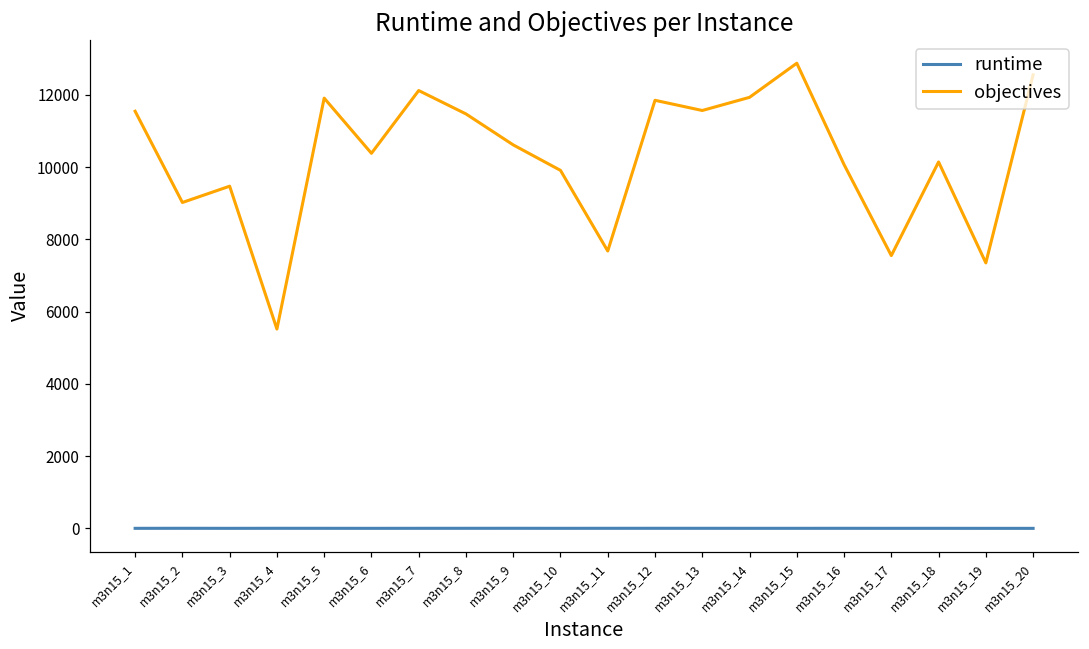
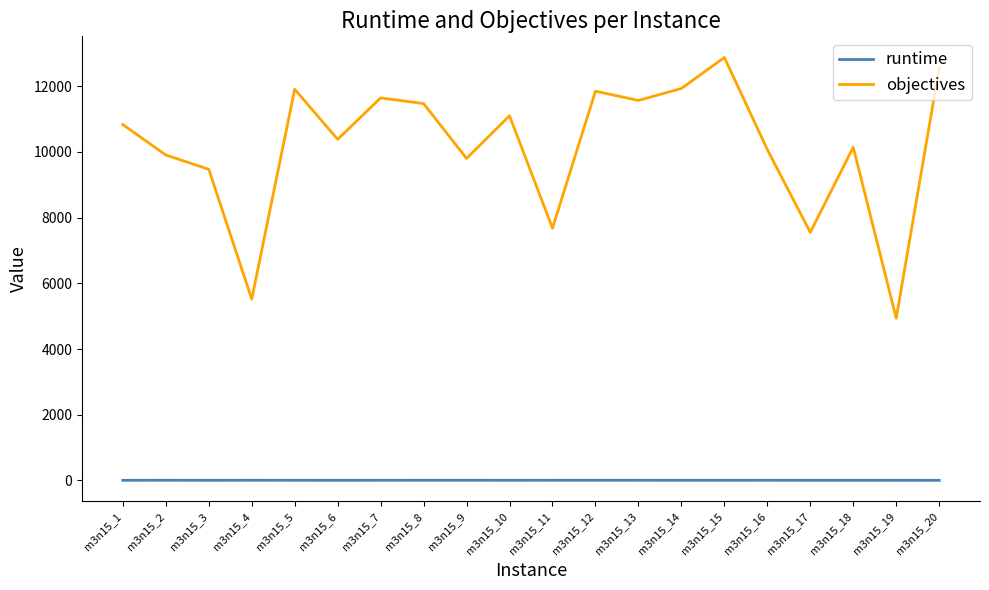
objectives, m3n15_1: 11500 -> 10800
objectives, m3n15_2: 9000 -> 9900
objectives, m3n15_7: 12100 -> 11600
objectives, m3n15_9: 10600 -> 9800
objectives, m3n15_10: 9900 -> 11100
objectives, m3n15_19: 7400 -> 4900
